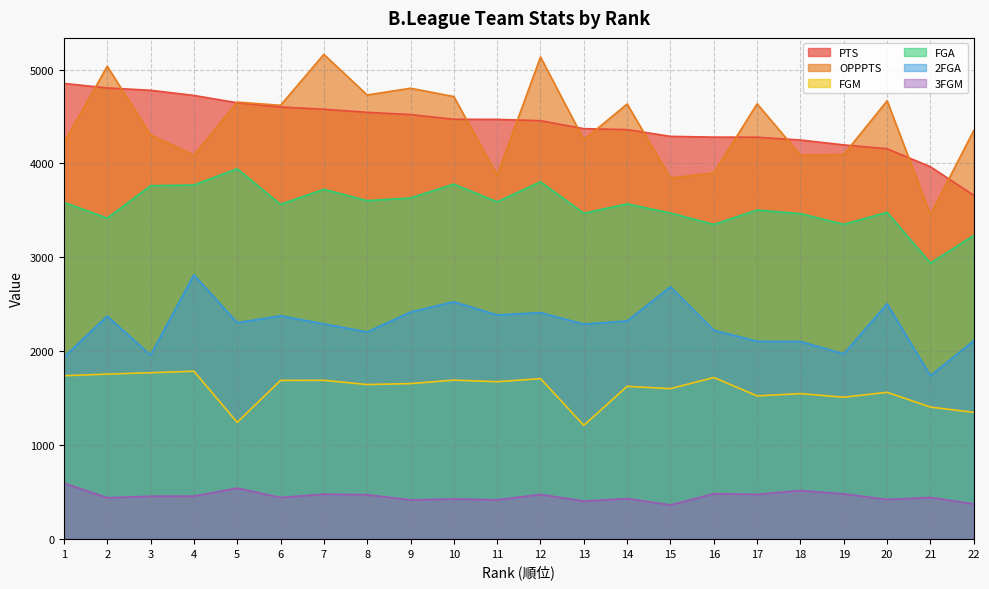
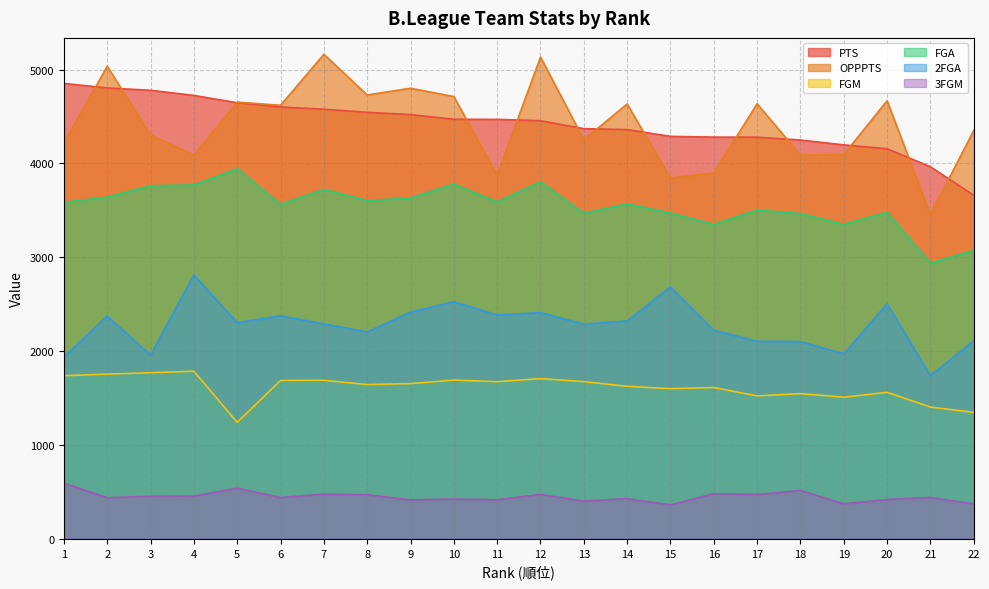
FGA, 2: 3400 -> 3600
FGM, 13: 1200 -> 1700
FGM, 16: 1700 -> 1600
3FGM, 19: 500 -> 400
FGA, 22: 3200 -> 3100
